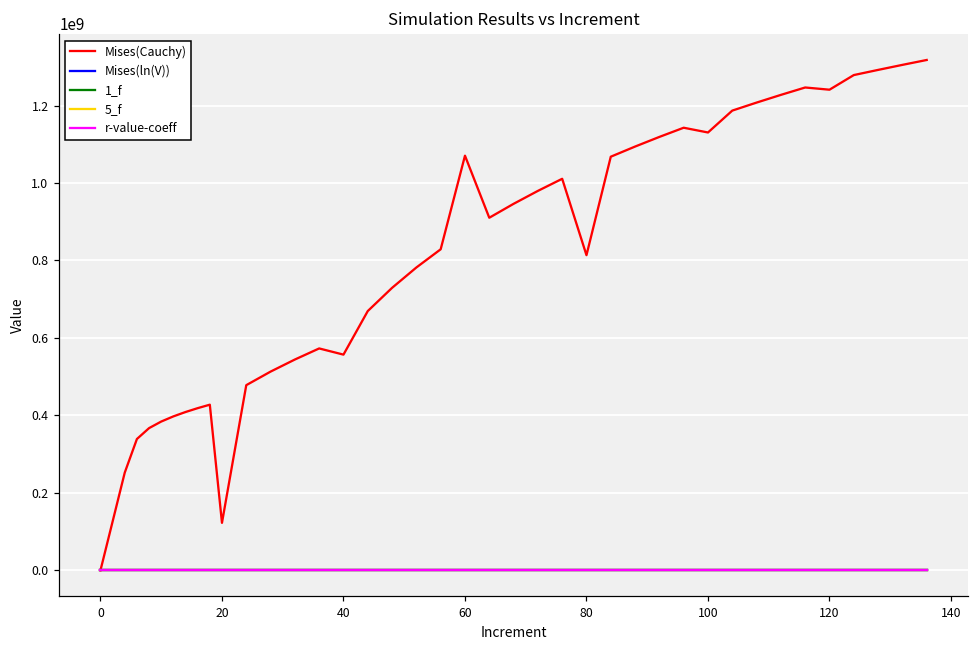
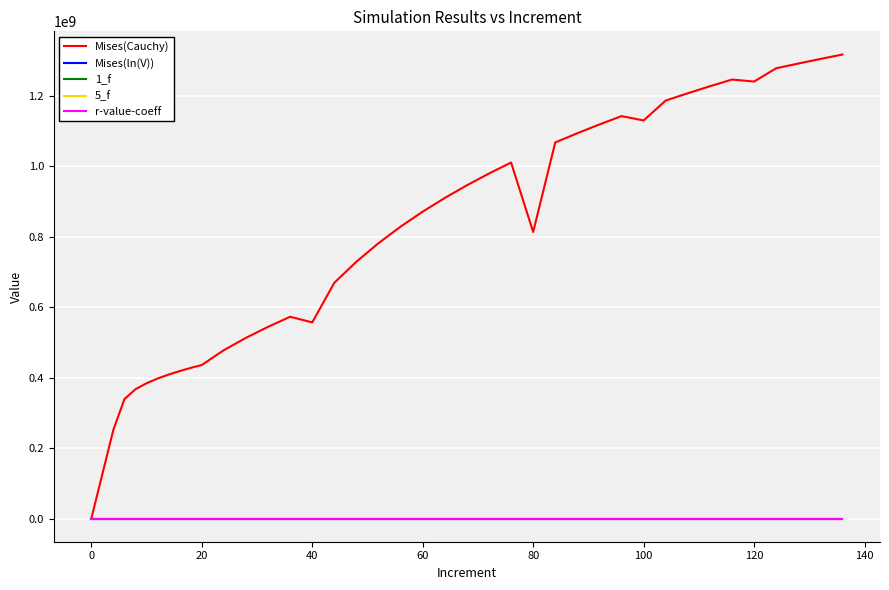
Mises(Cauchy), 20: 120000000 -> 440000000
Mises(Cauchy), 60: 1070000000 -> 870000000
